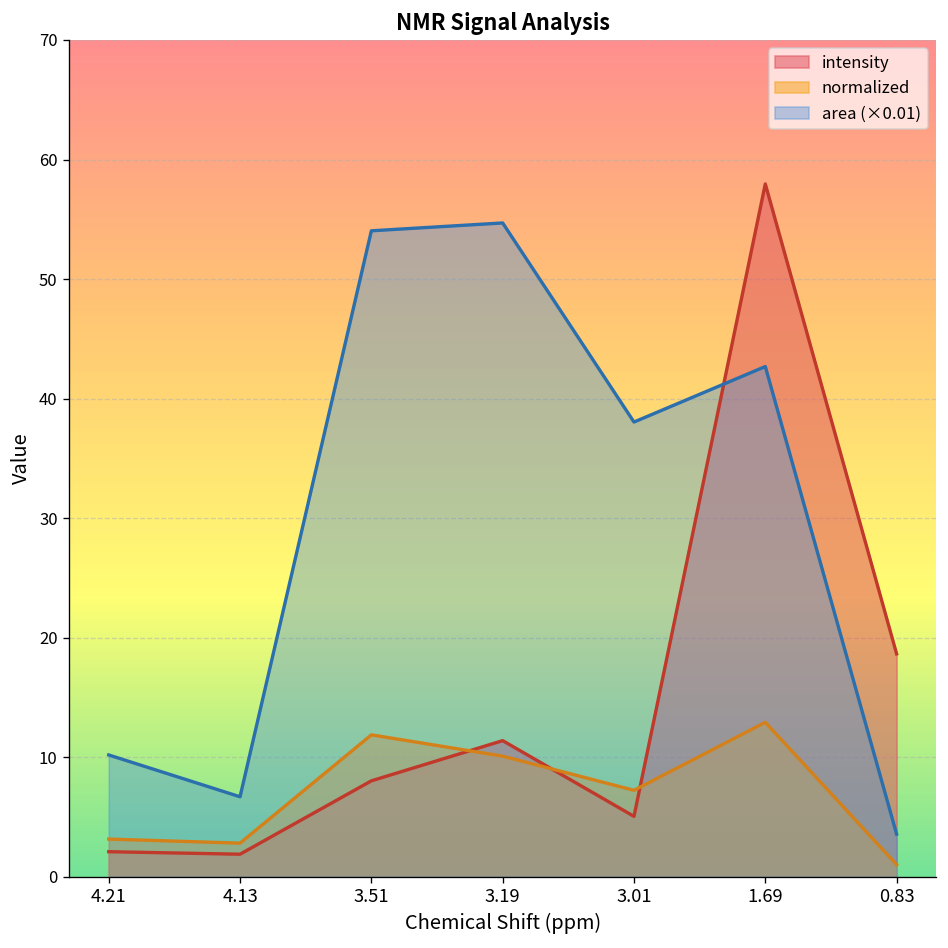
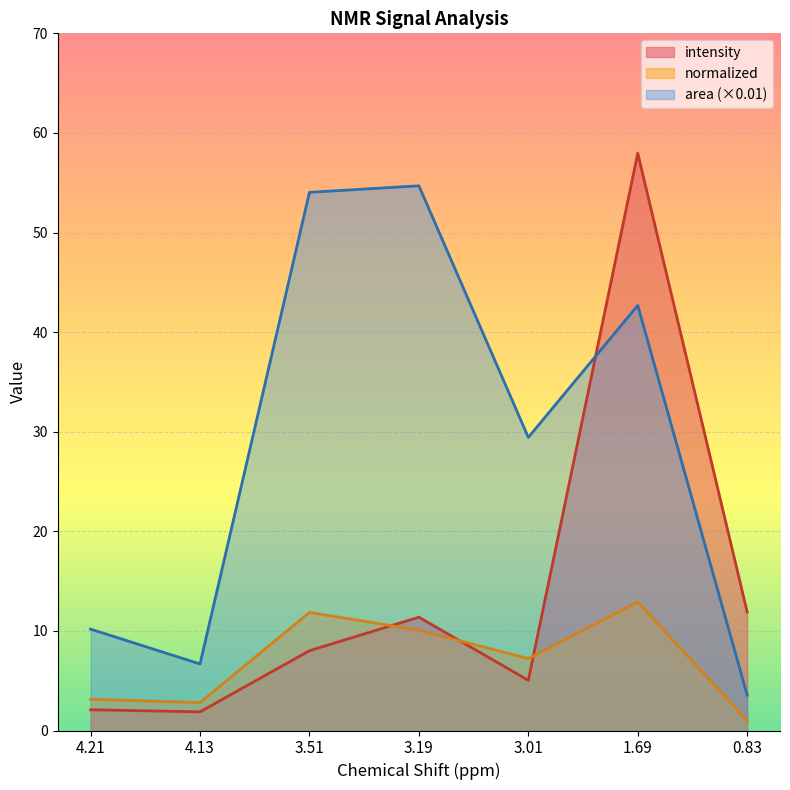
area (×0.01), 3.01: 38 -> 29
intensity, 0.83: 19 -> 12
